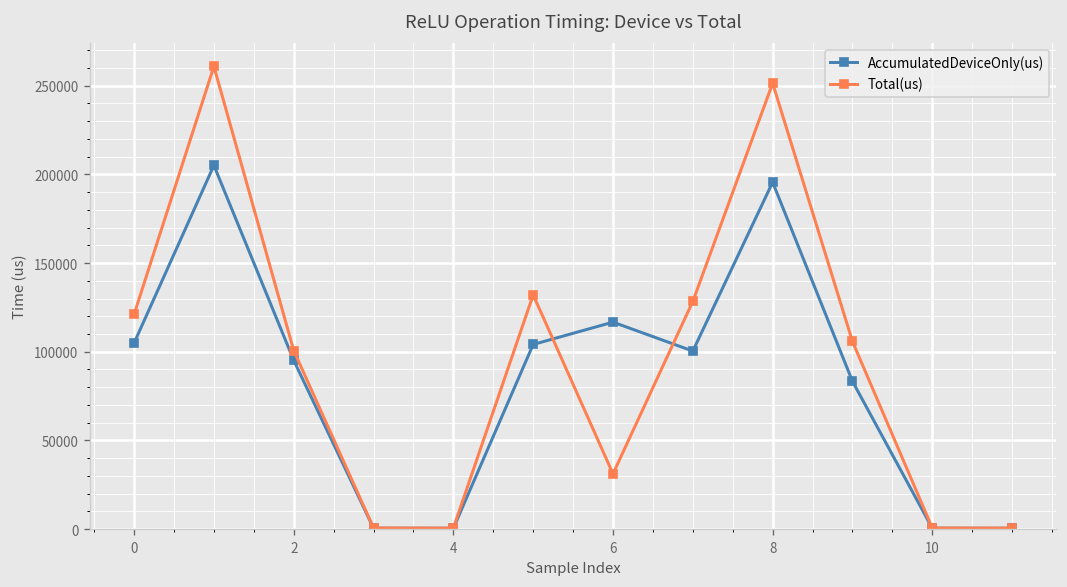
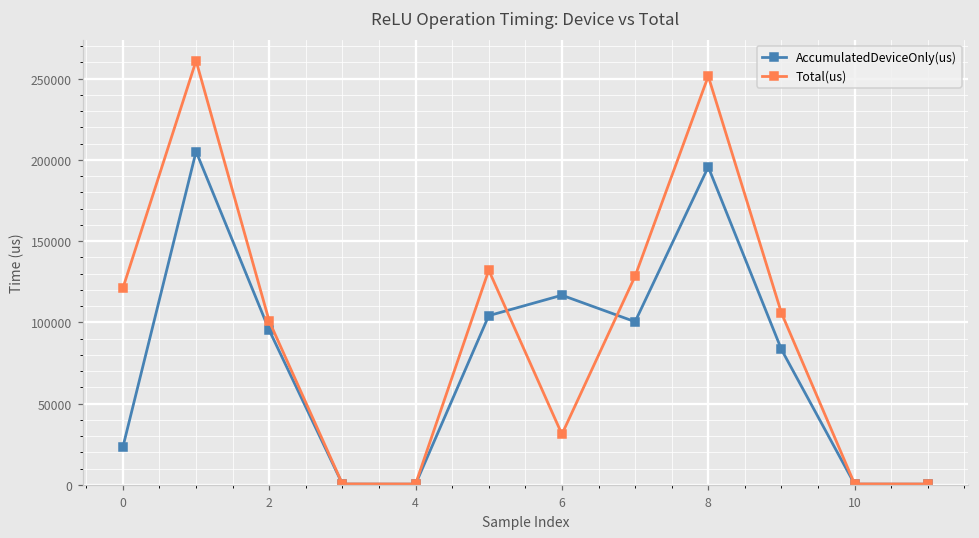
AccumulatedDeviceOnly(us), 0: 105000 -> 23000
